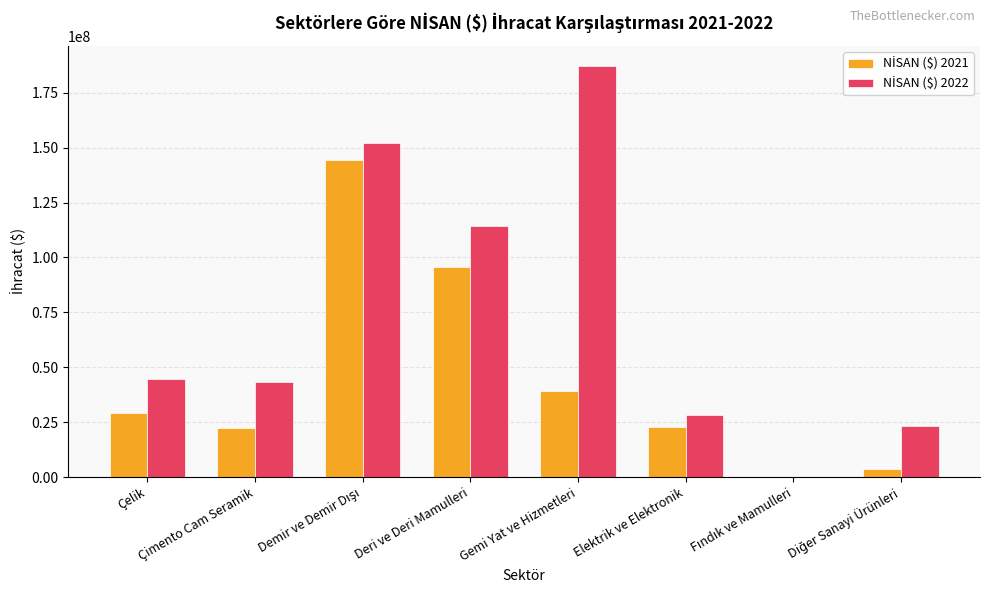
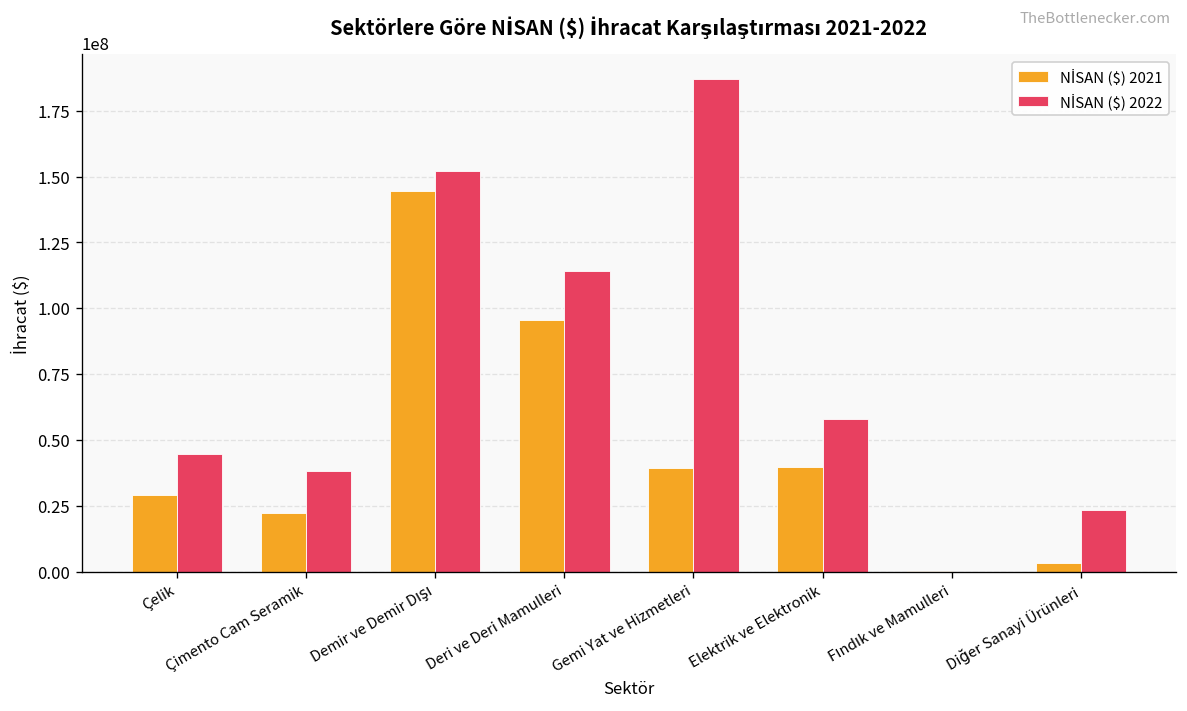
NİSAN ($) 2022, Çimento Cam Seramik: 43000000 -> 38000000
NİSAN ($) 2021, Elektrik ve Elektronik: 23000000 -> 40000000
NİSAN ($) 2022, Elektrik ve Elektronik: 28000000 -> 58000000
